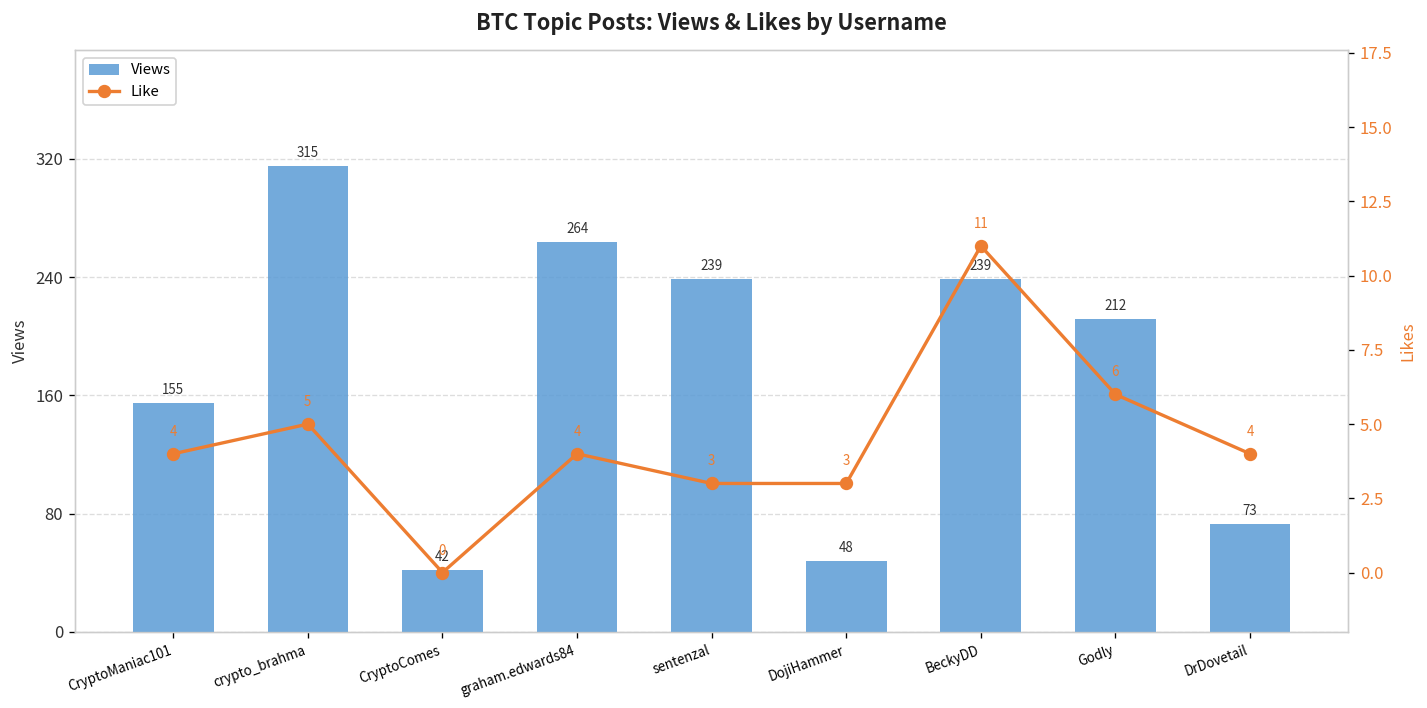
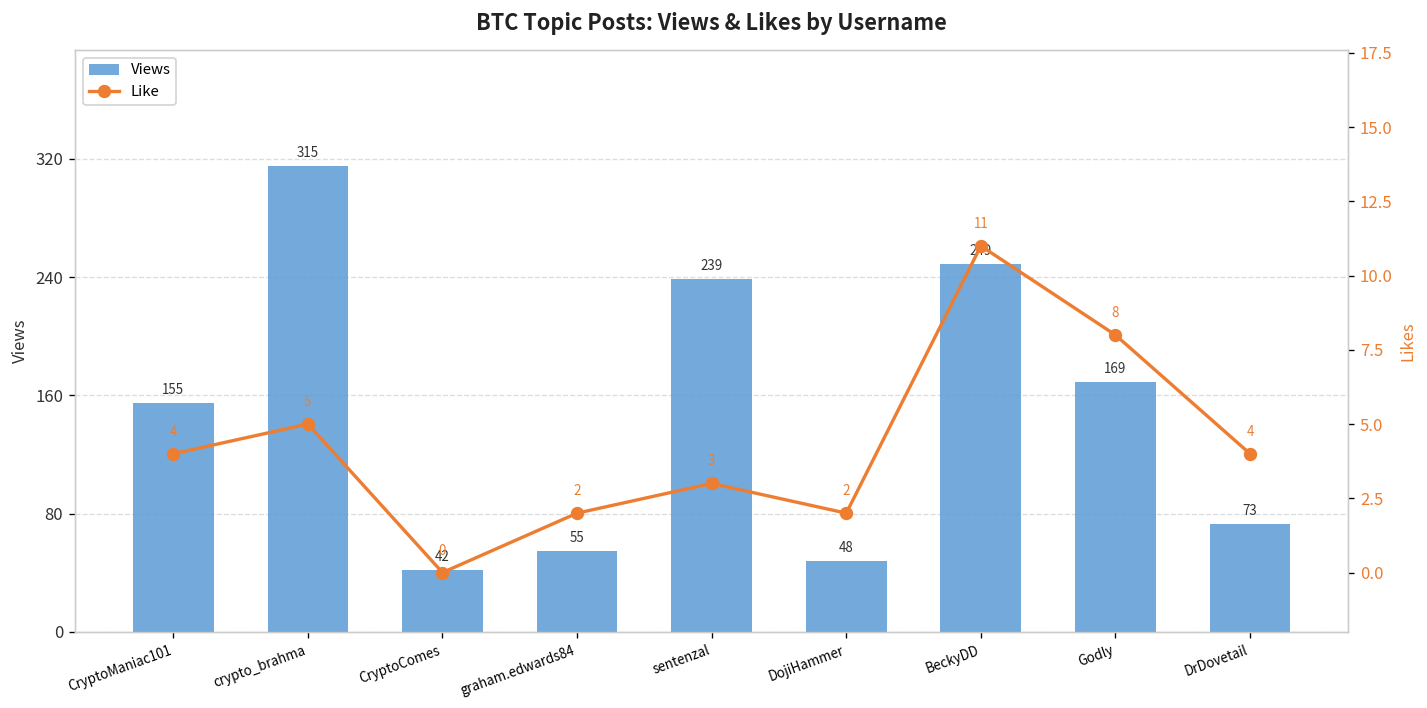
Views, graham.edwards84: 264 -> 55
Views, BeckyDD: 239 -> 249
Views, Godly: 212 -> 169
Like, graham.edwards84: 4 -> 2
Like, DojiHammer: 3 -> 2
Like, Godly: 6 -> 8
